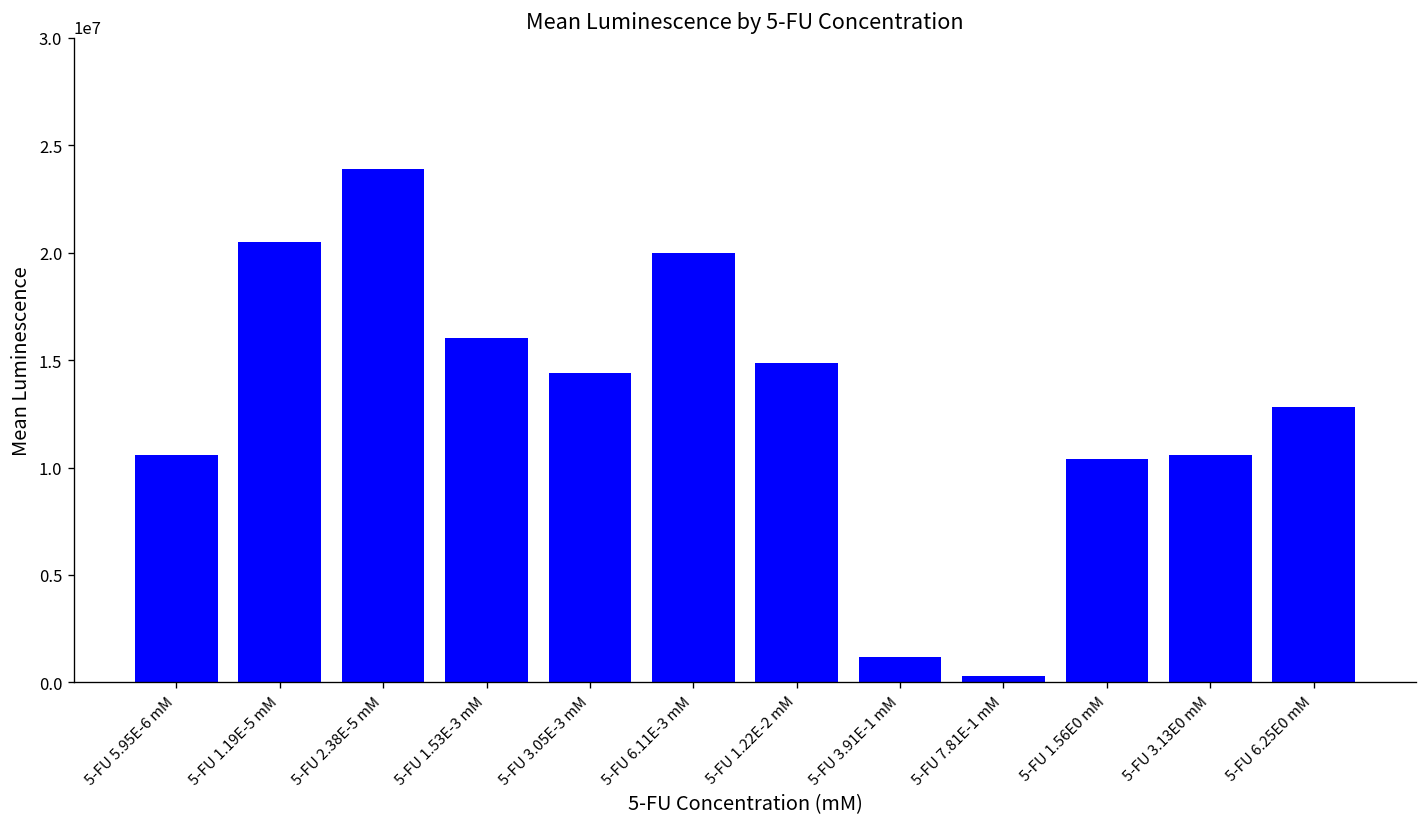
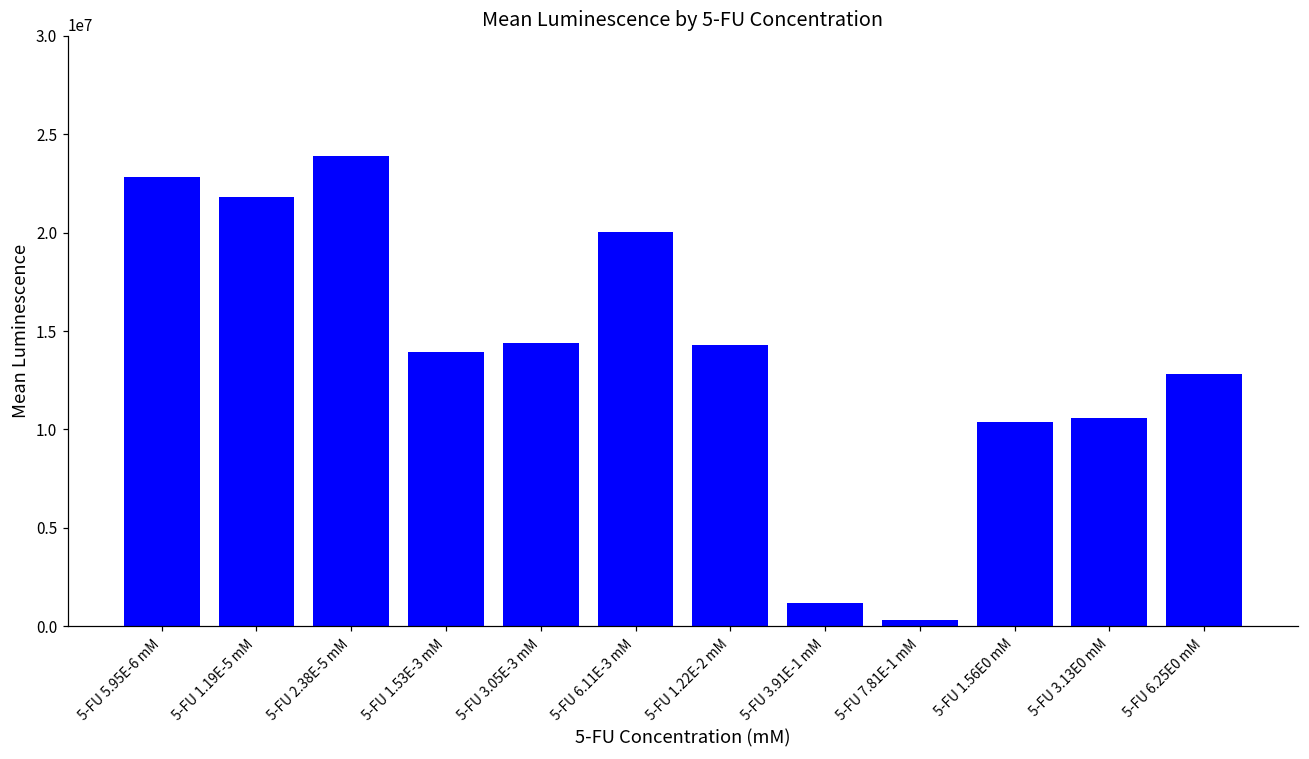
5-FU 5.95E-6 mM: 10600000 -> 22800000
5-FU 1.19E-5 mM: 20500000 -> 21800000
5-FU 1.53E-3 mM: 16000000 -> 13900000
5-FU 1.22E-2 mM: 14900000 -> 14300000
